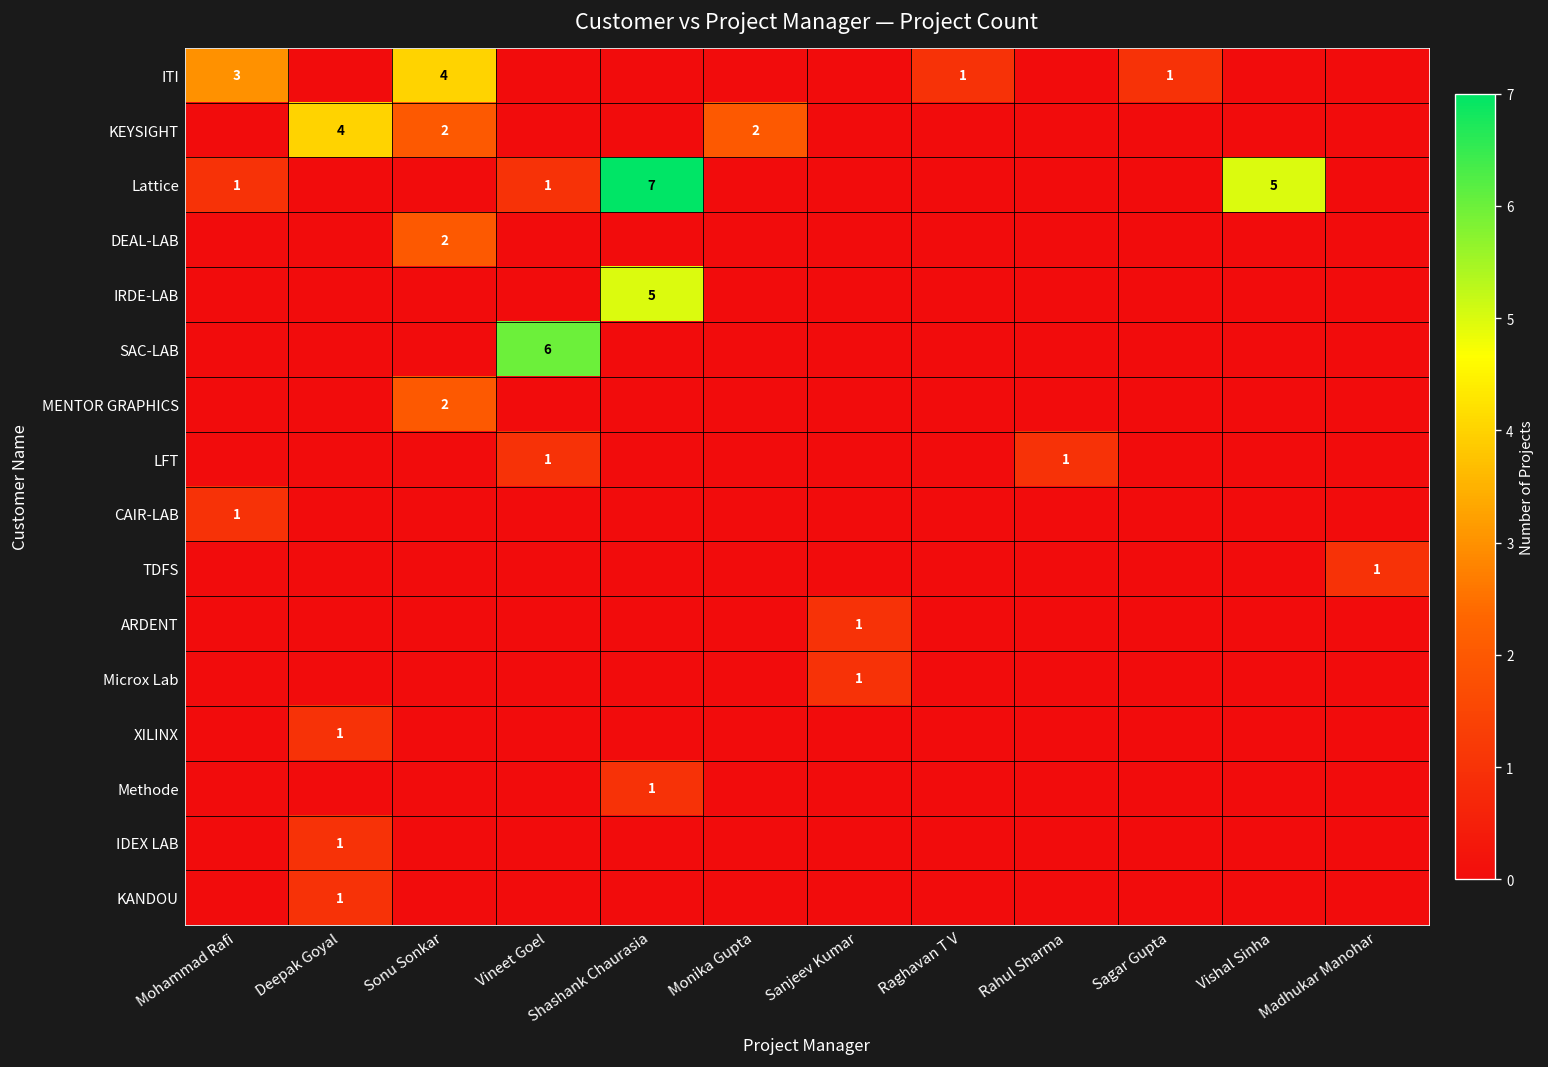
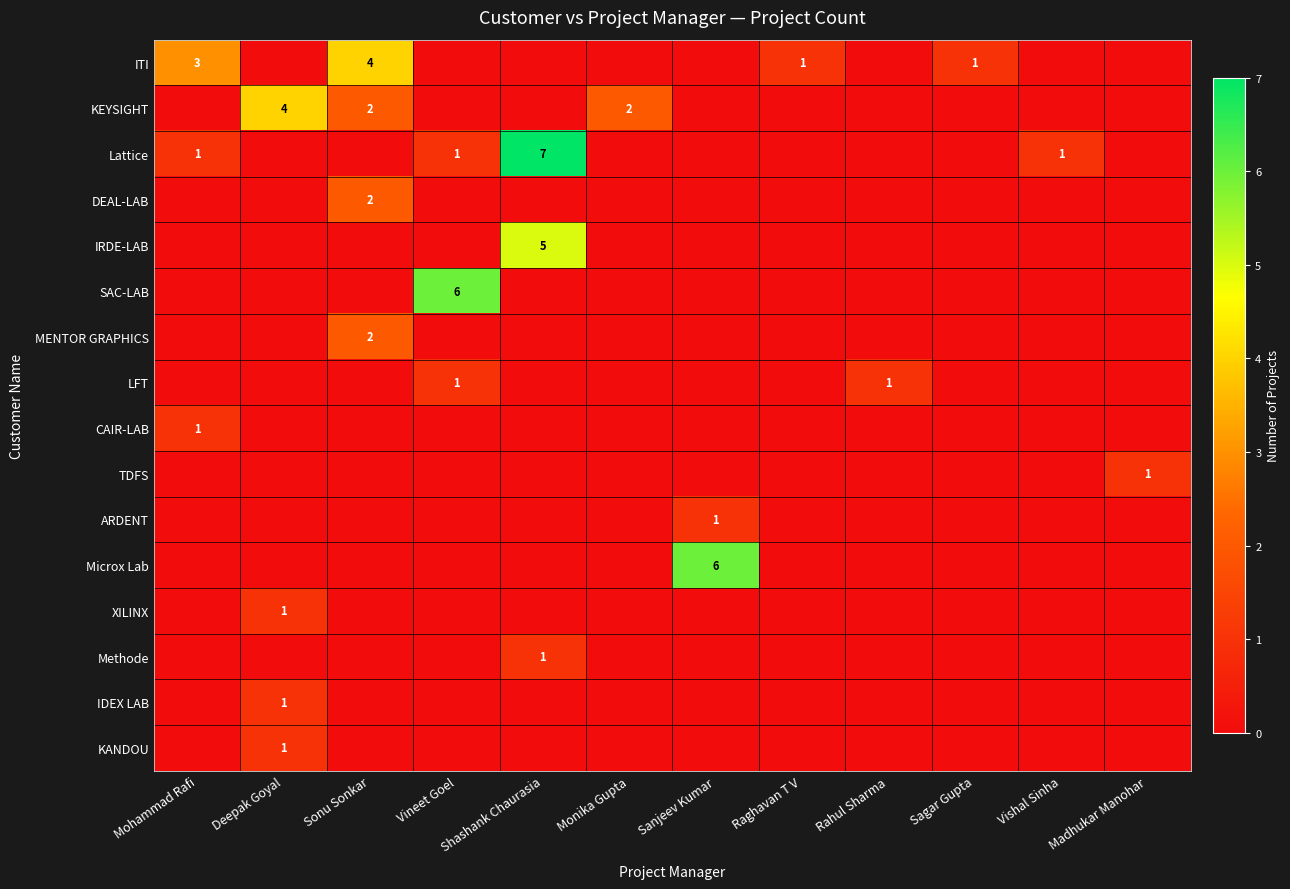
Lattice, Vishal Sinha: 5 -> 1
Microx Lab, Sanjeev Kumar: 1 -> 6
